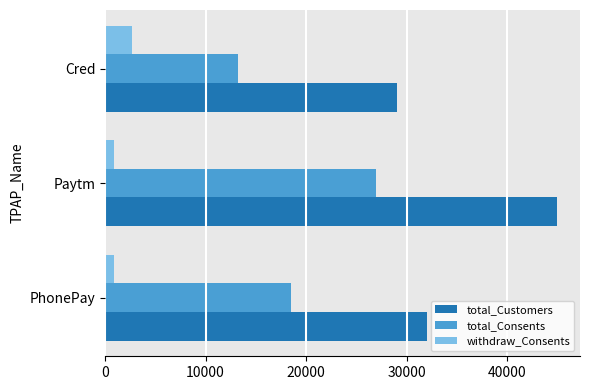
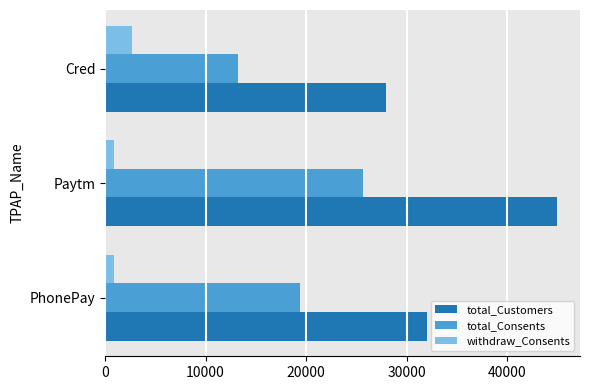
total_Customers, Cred: 29000 -> 28000
total_Consents, Paytm: 27000 -> 25600
total_Consents, PhonePay: 18500 -> 19400
